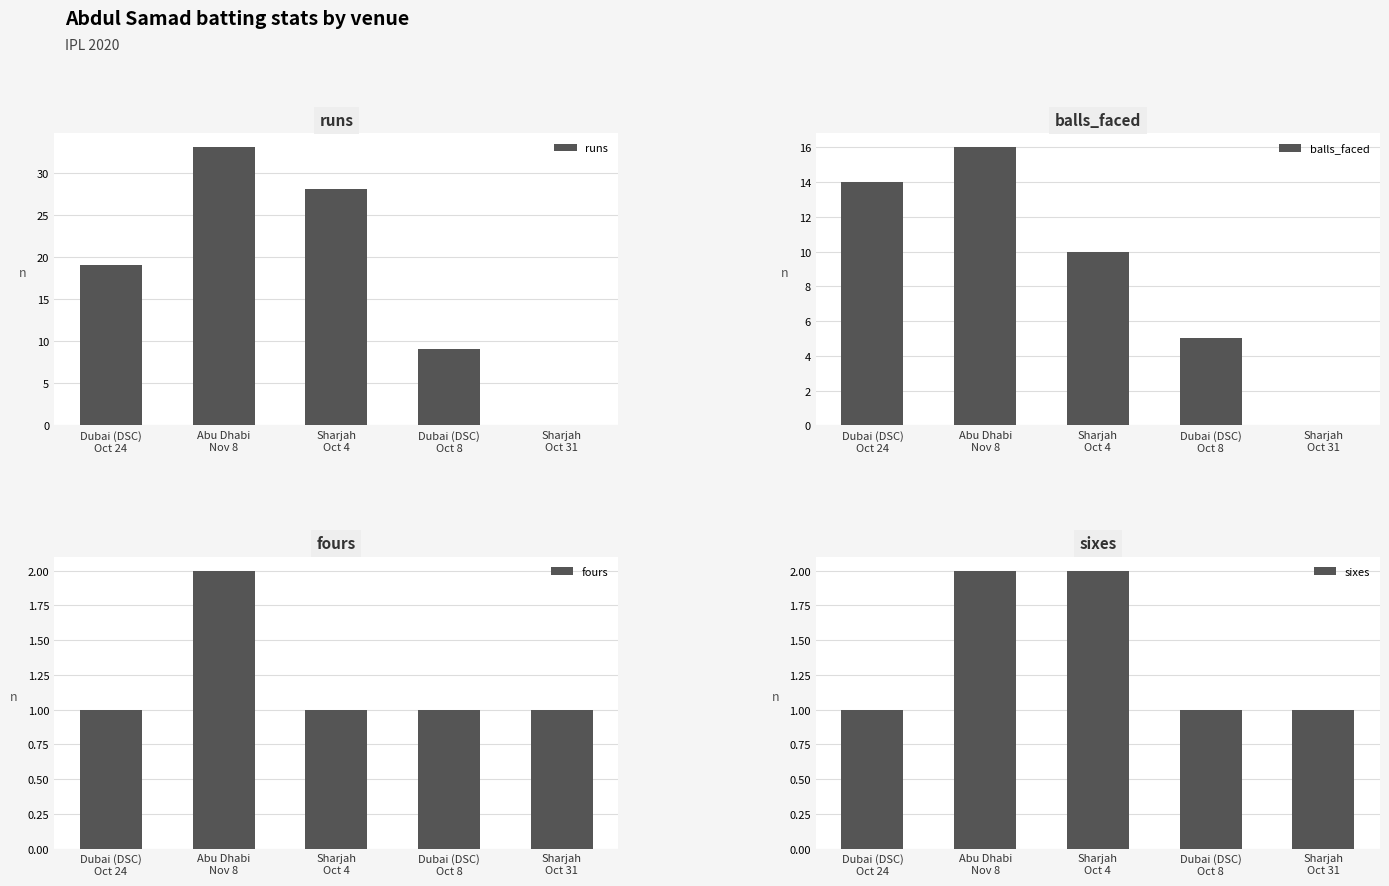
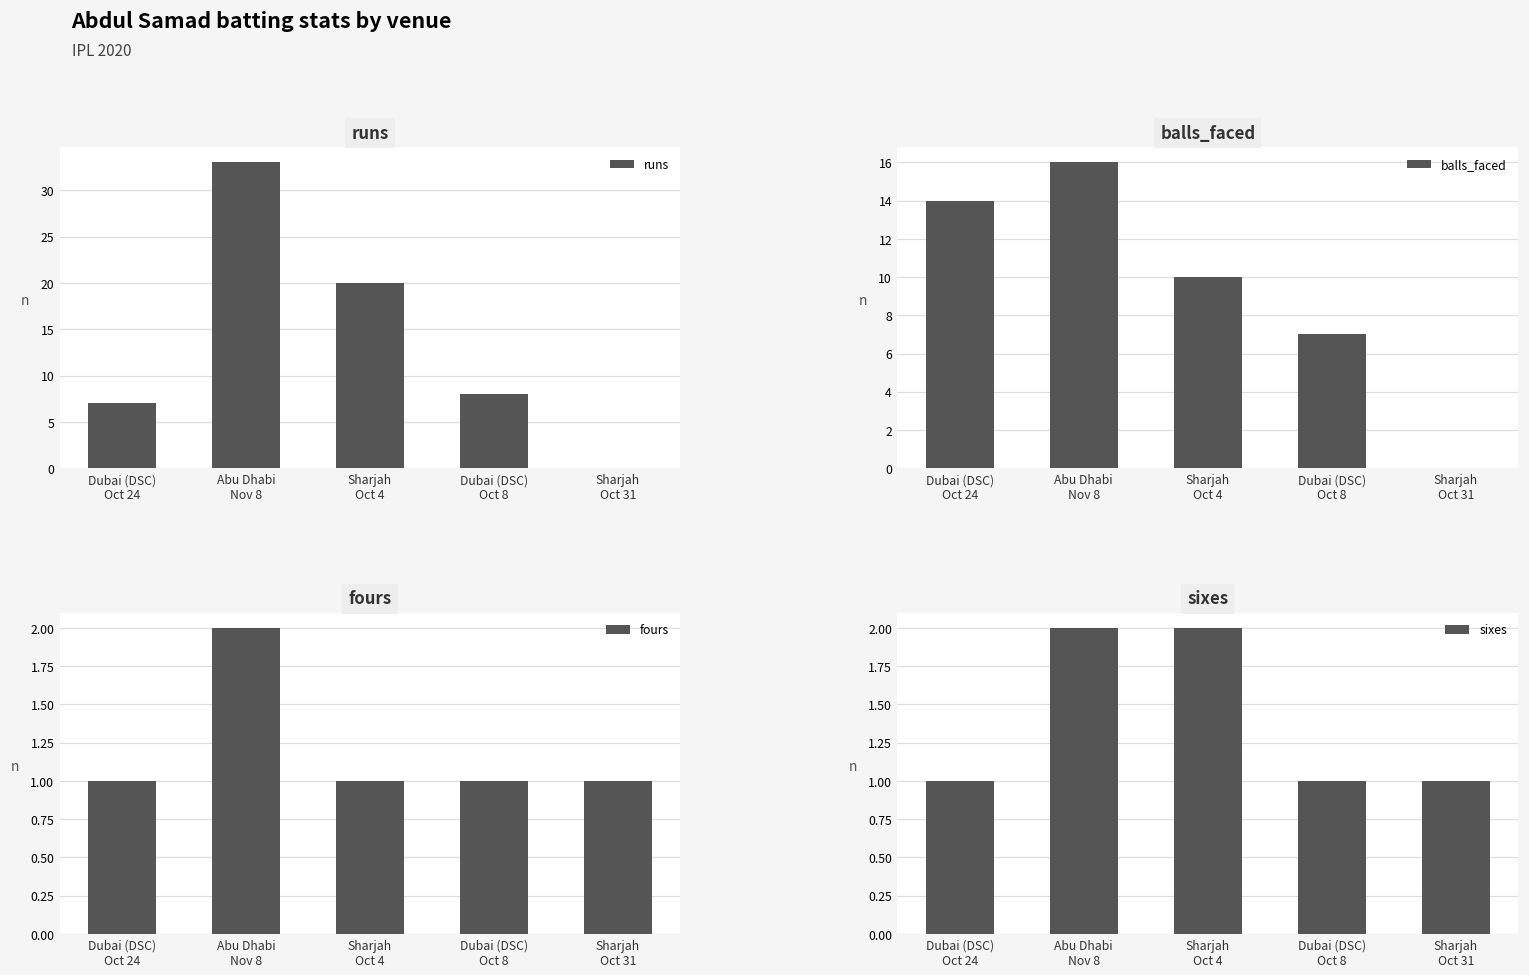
runs, Dubai (DSC) Oct 24: 19 -> 7
runs, Sharjah Oct 4: 28 -> 20
runs, Dubai (DSC) Oct 8: 9 -> 8
balls_faced, Dubai (DSC) Oct 8: 5 -> 7
